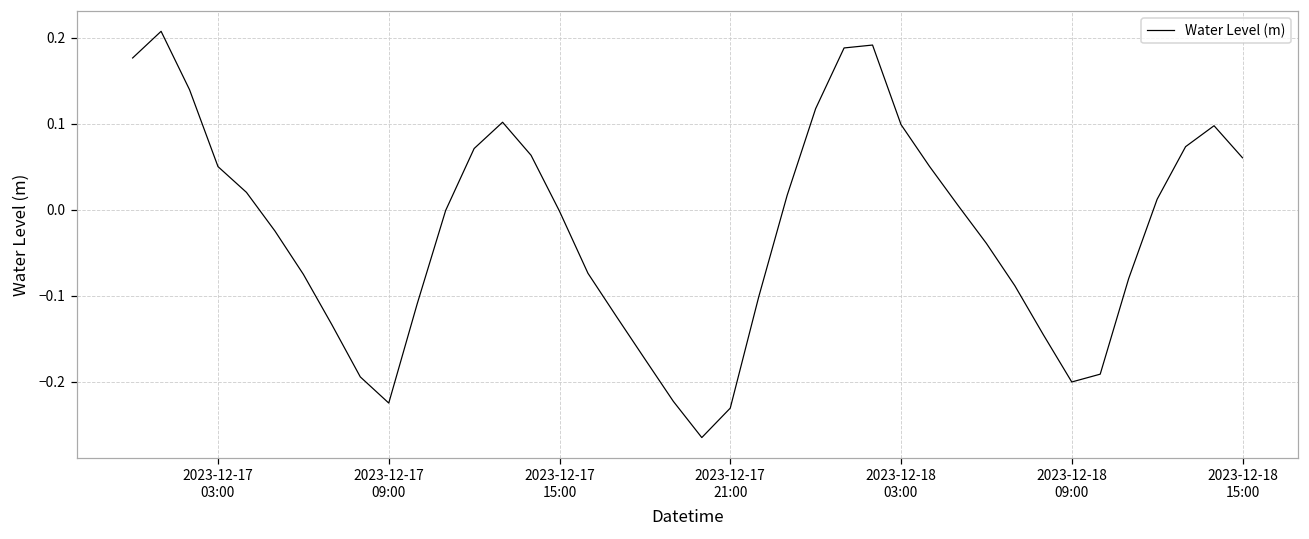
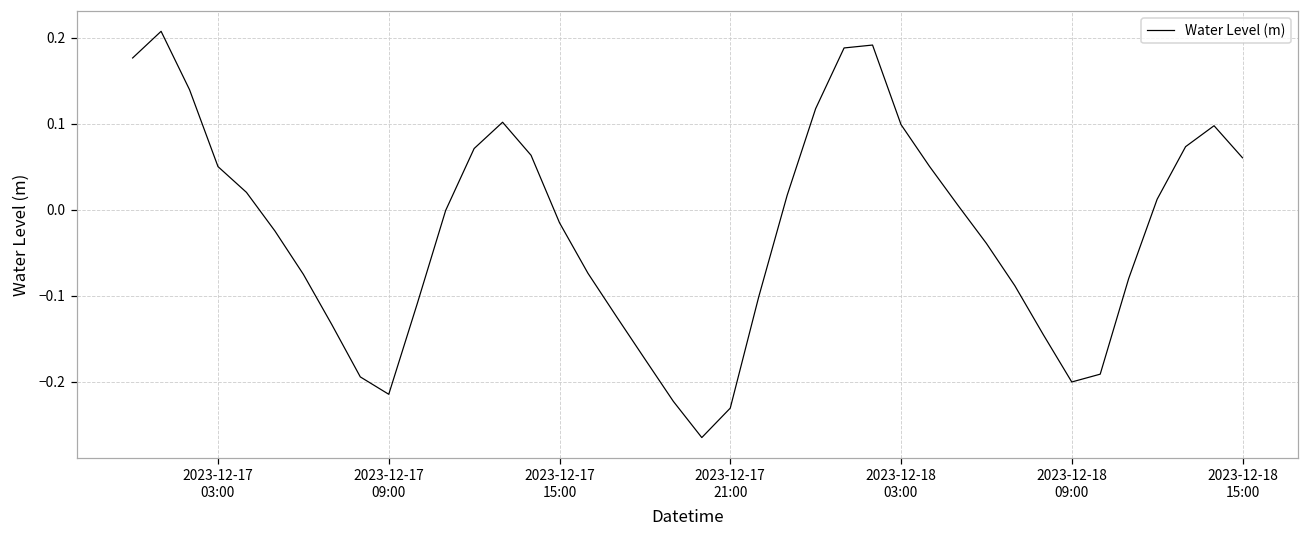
2023-12-17 09:00: -0.22 -> -0.21
2023-12-17 15:00: 0.00 -> -0.02
